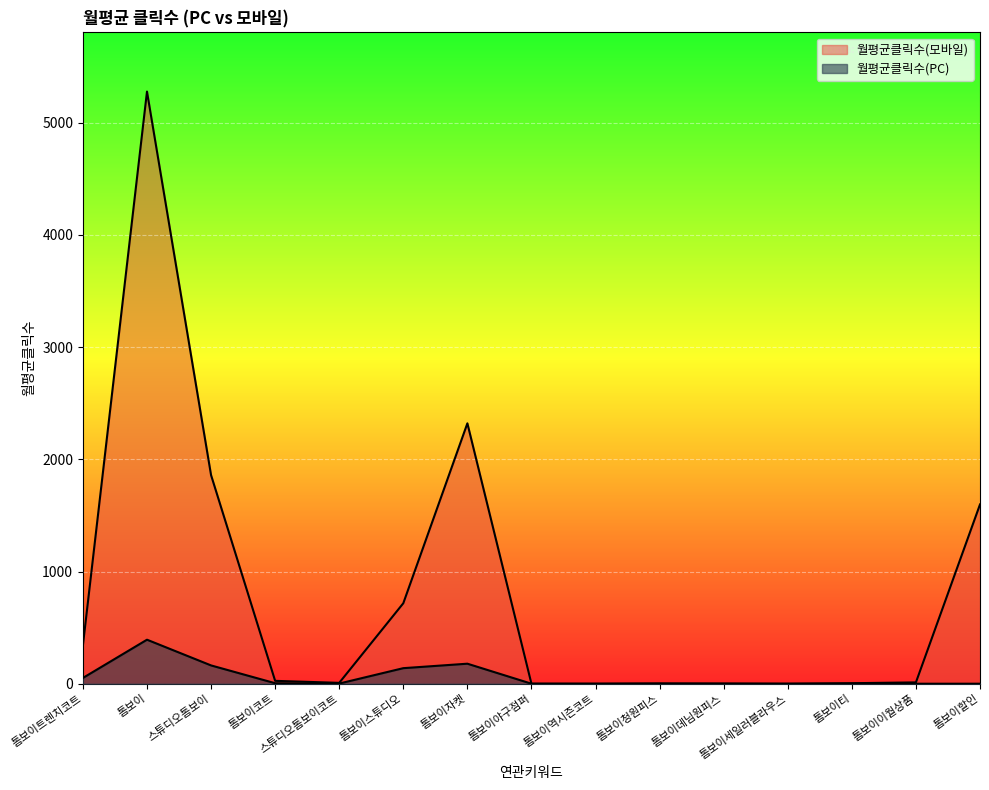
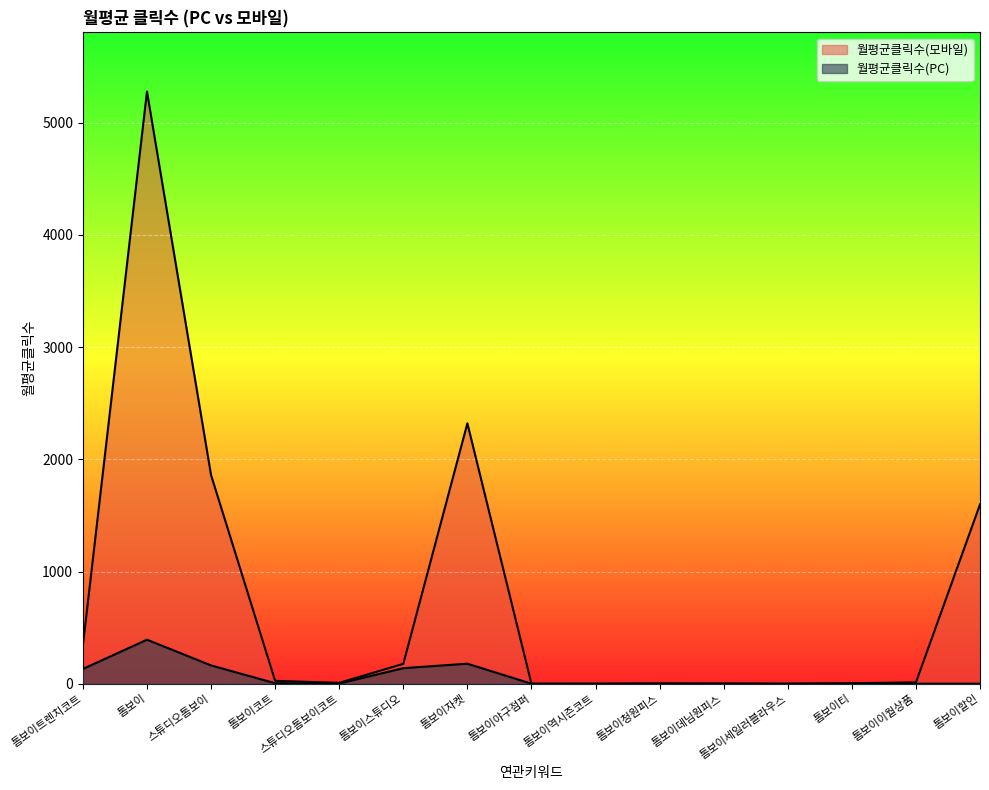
월평균클릭수(PC), 톰보이트렌치코트: 50 -> 130
월평균클릭수(모바일), 톰보이스튜디오: 720 -> 180
